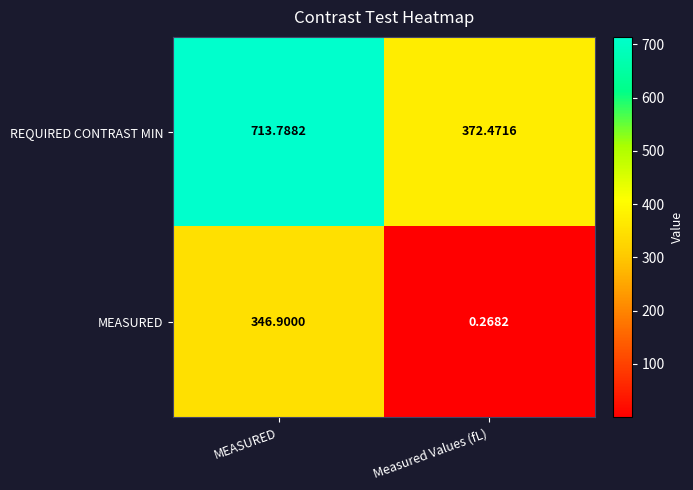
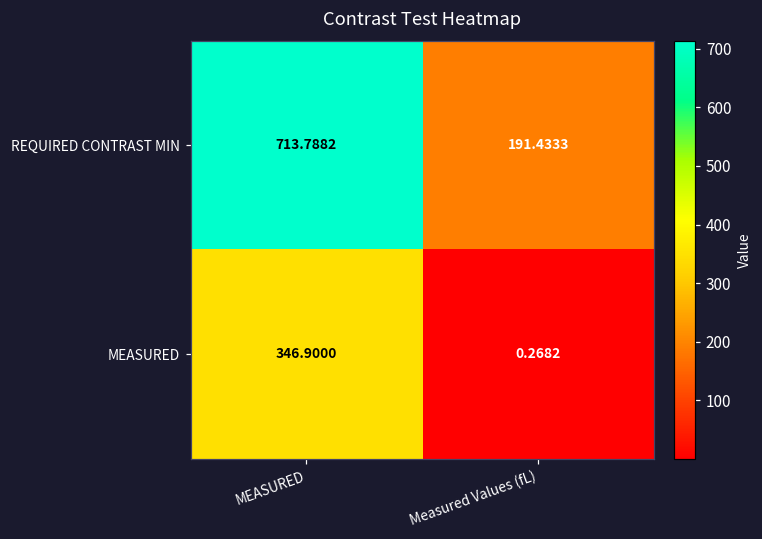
REQUIRED CONTRAST MIN, Measured Values (fL): 372.4716 -> 191.4333
